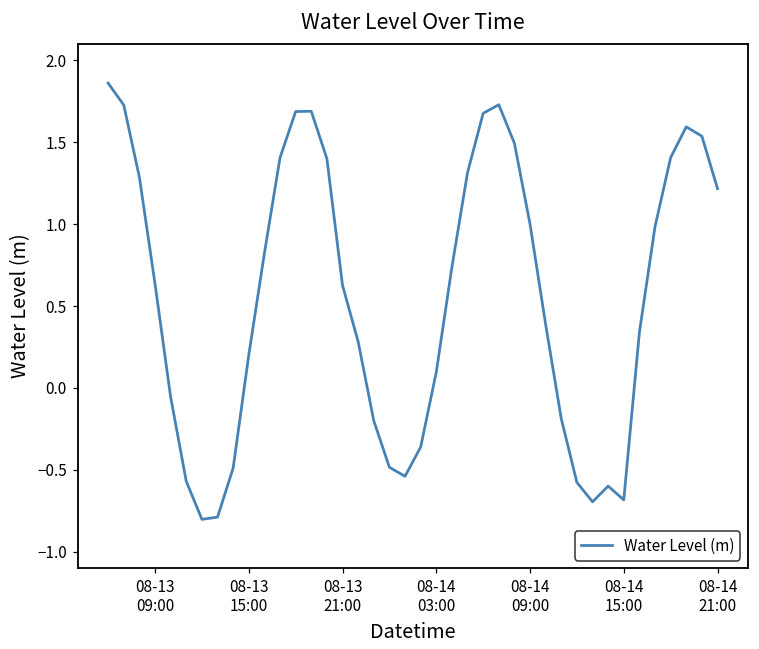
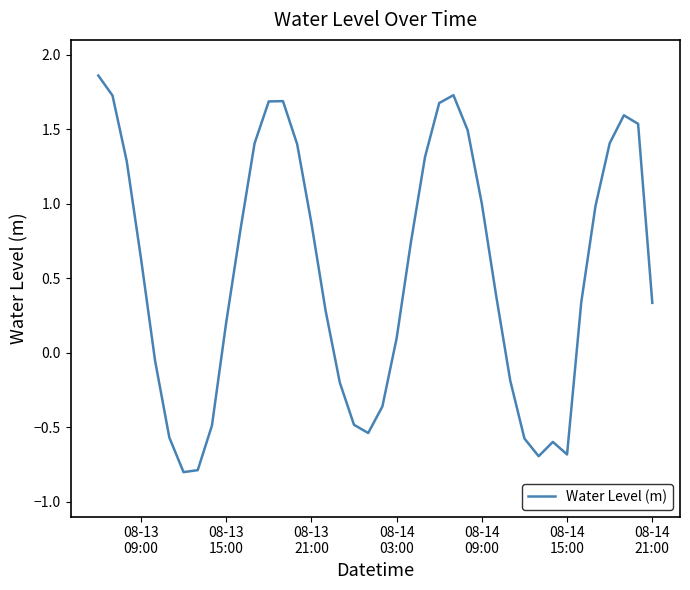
08-13 21:00: 0.63 -> 0.87
08-14 21:00: 1.22 -> 0.33
